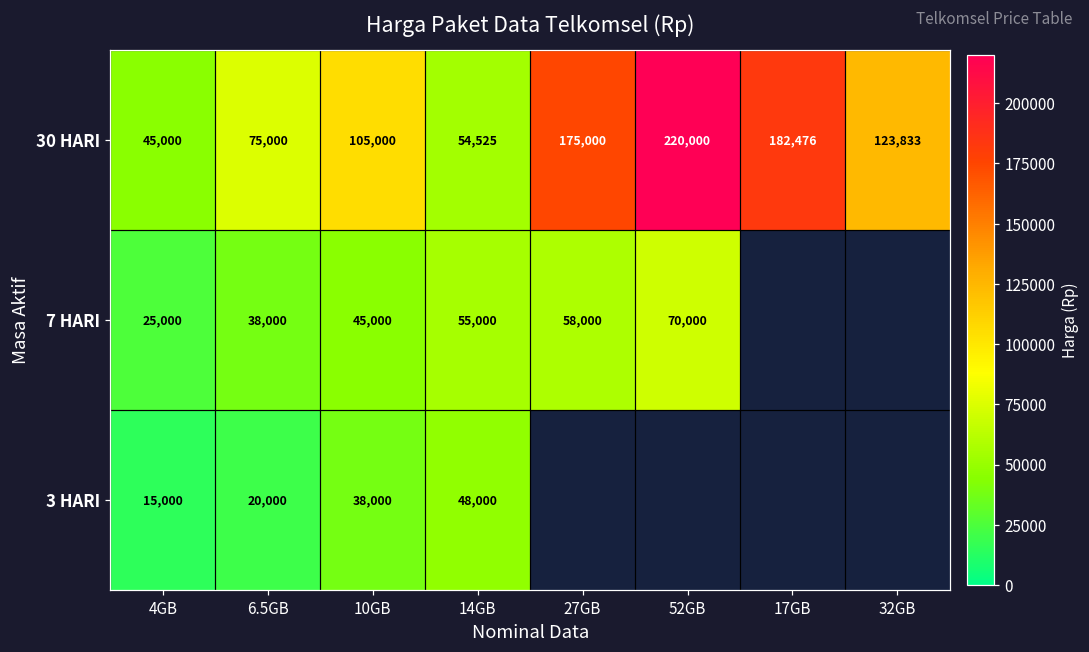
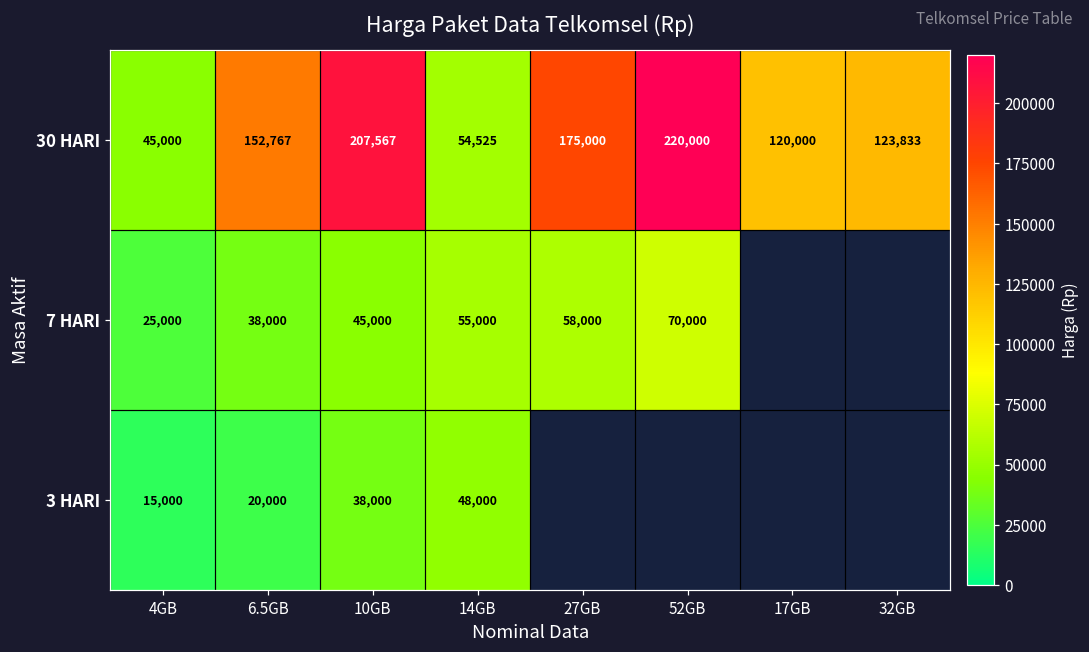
30 HARI, 6.5GB: 75,000 -> 152,767
30 HARI, 10GB: 105,000 -> 207,567
30 HARI, 17GB: 182,476 -> 120,000
